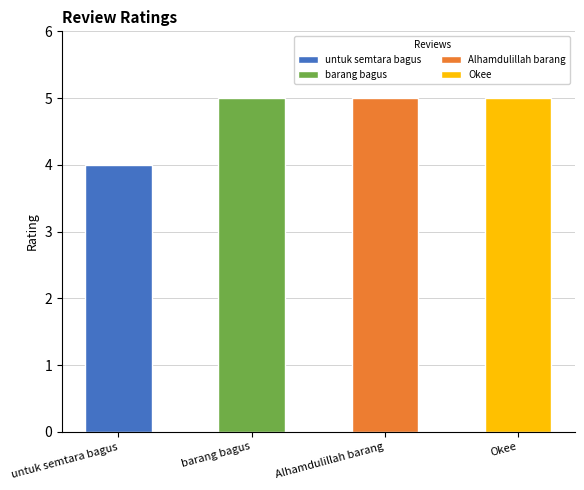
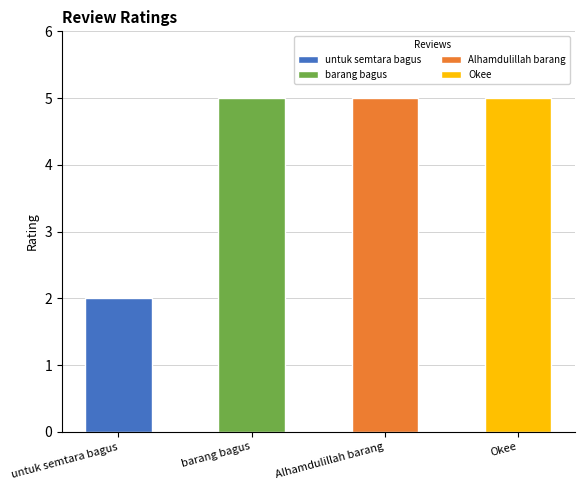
untuk semtara bagus: 4 -> 2
